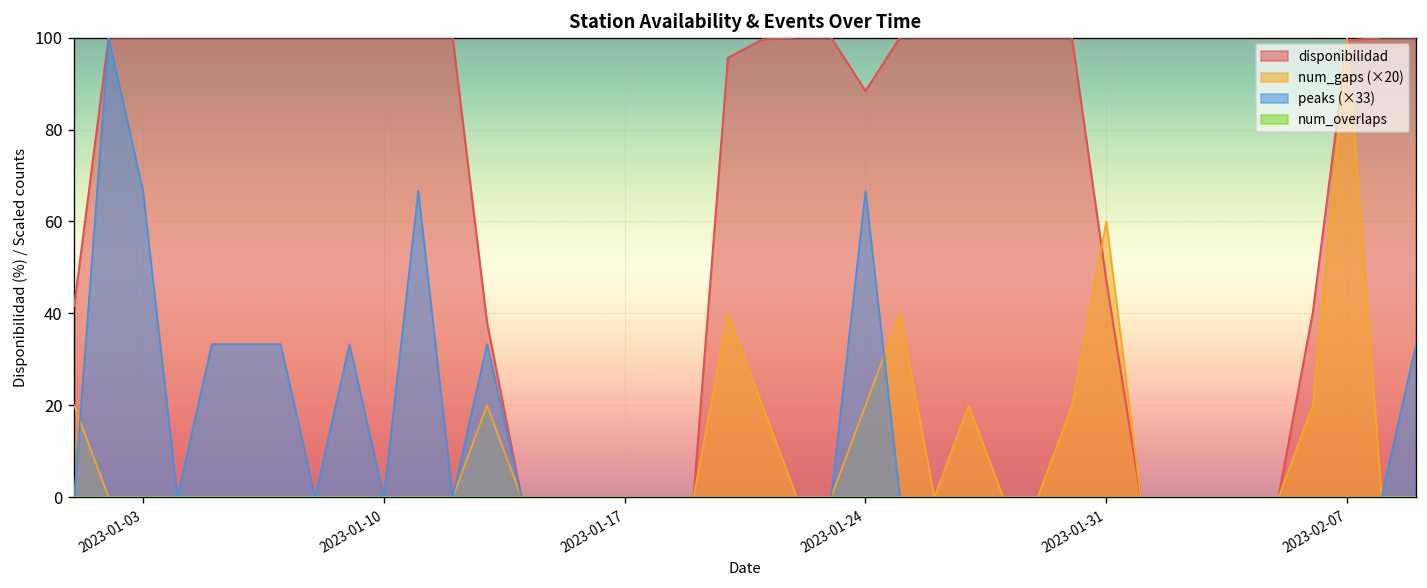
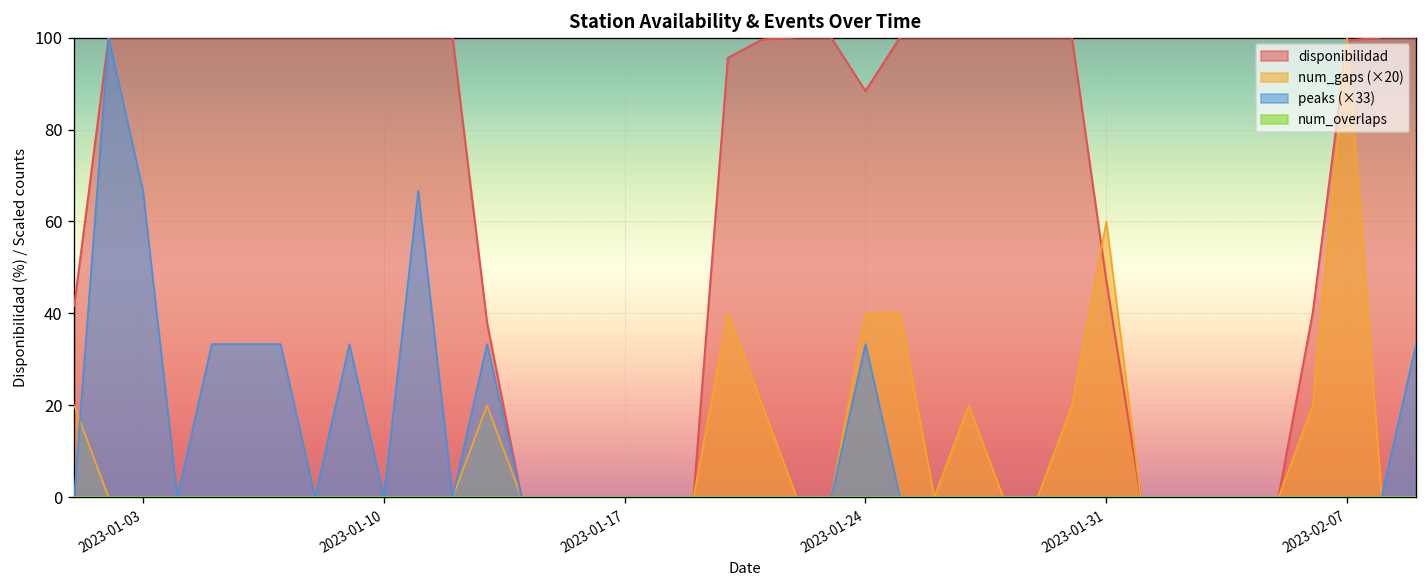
num_gaps (×20), 2023-01-24: 20 -> 40
peaks (×33), 2023-01-24: 67 -> 33
